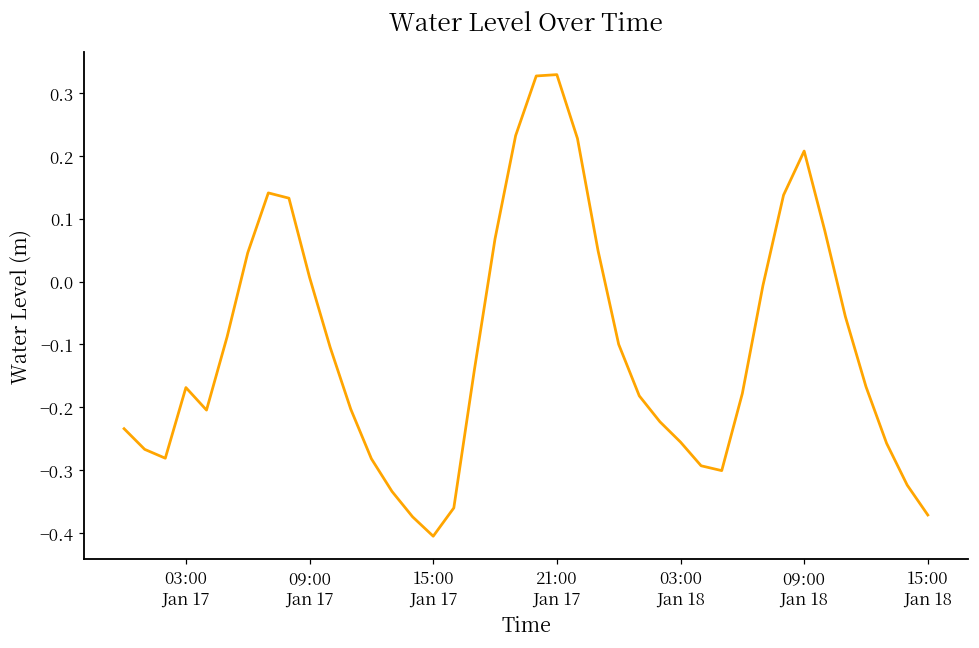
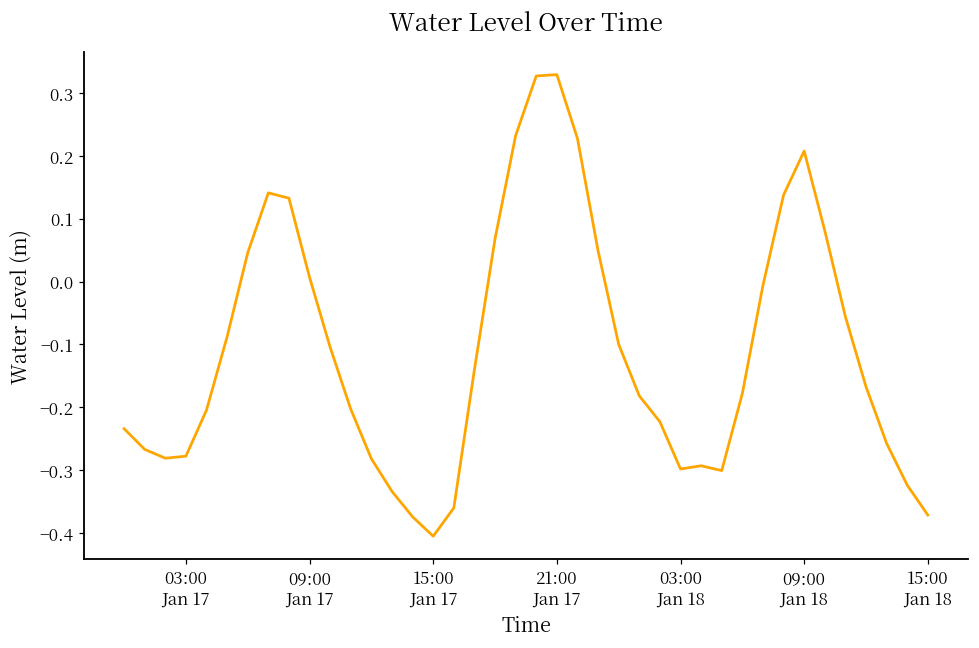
03:00 Jan 17: -0.17 -> -0.28
03:00 Jan 18: -0.26 -> -0.30
